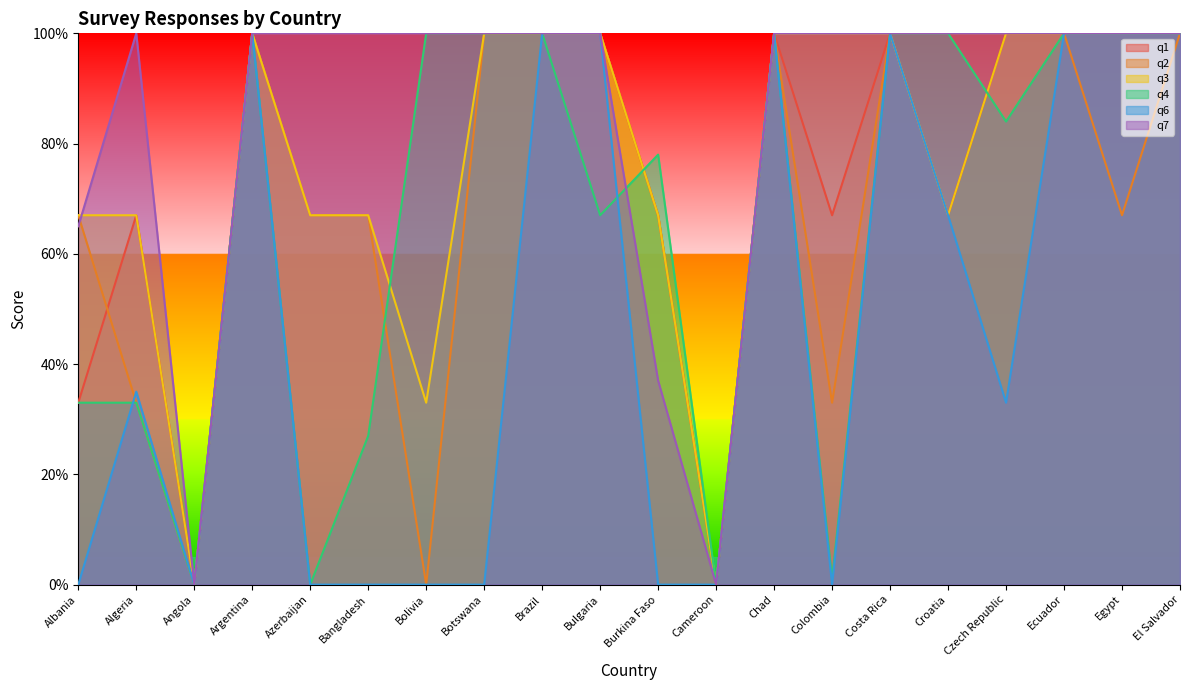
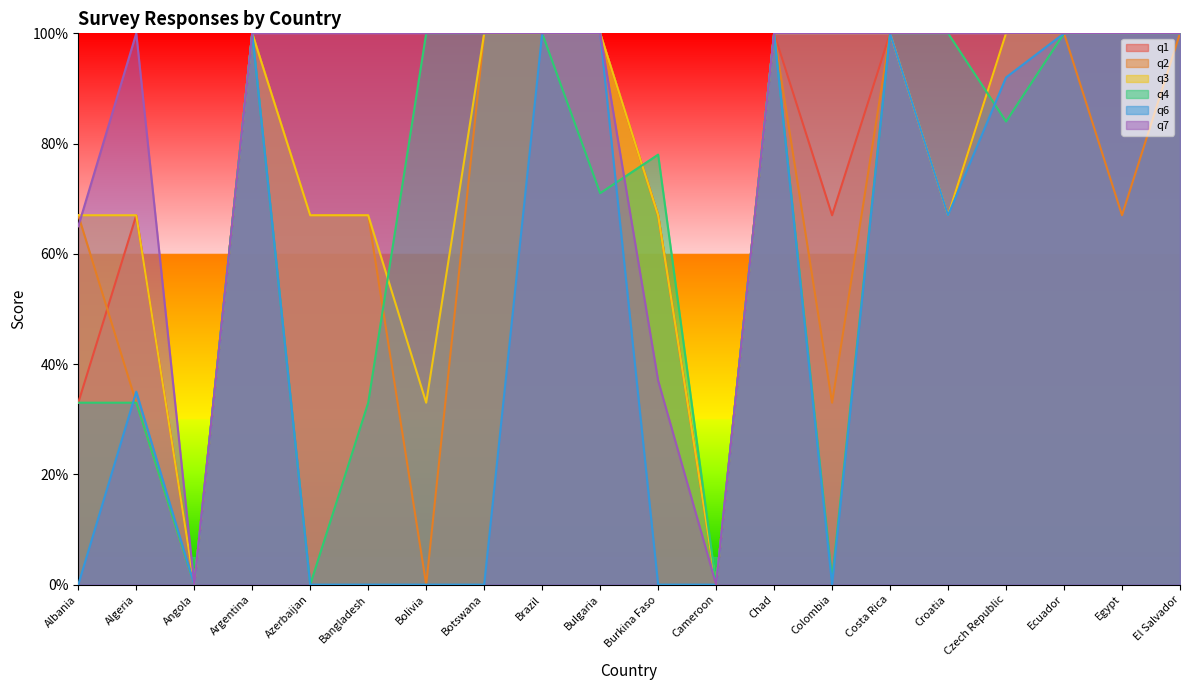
q4, Bangladesh: 27% -> 33%
q4, Bulgaria: 67% -> 71%
q6, Czech Republic: 33% -> 92%
